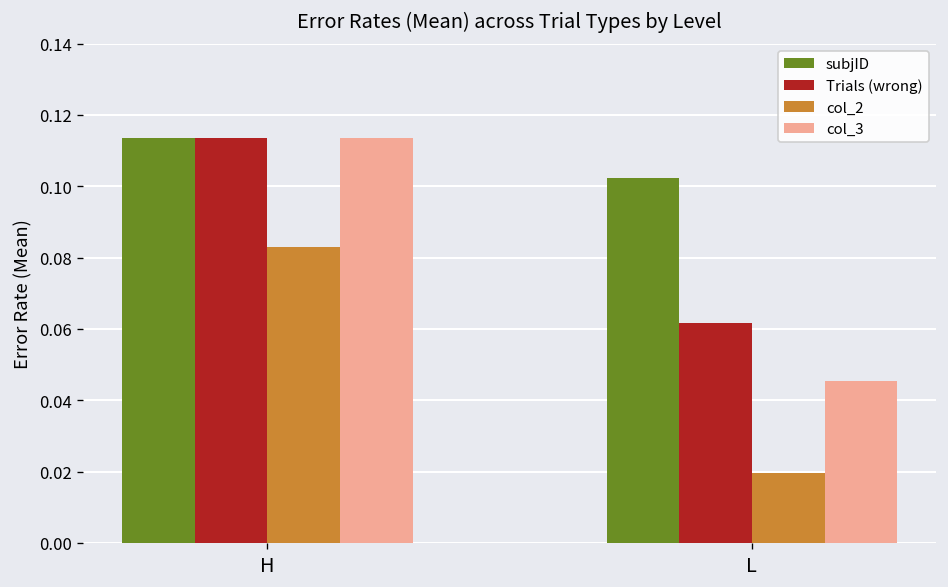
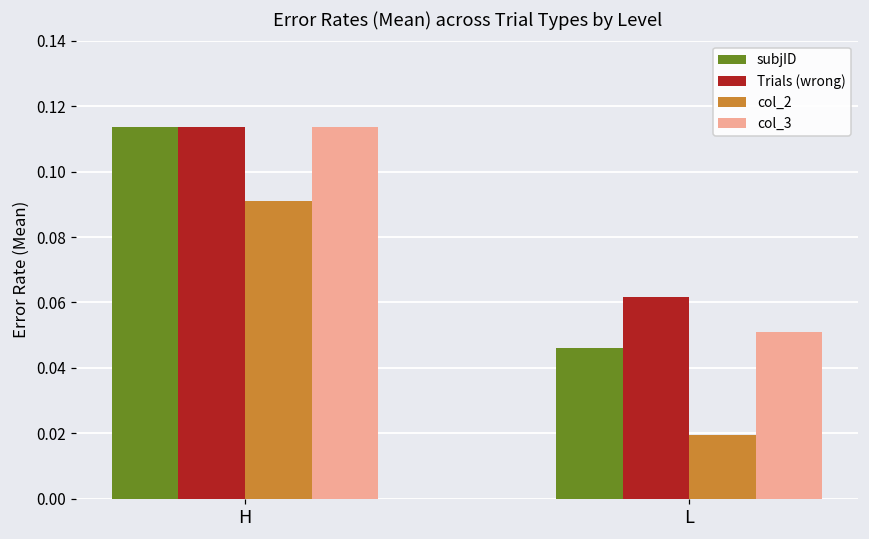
col_2, H: 0.083 -> 0.091
subjID, L: 0.102 -> 0.046
col_3, L: 0.045 -> 0.051
